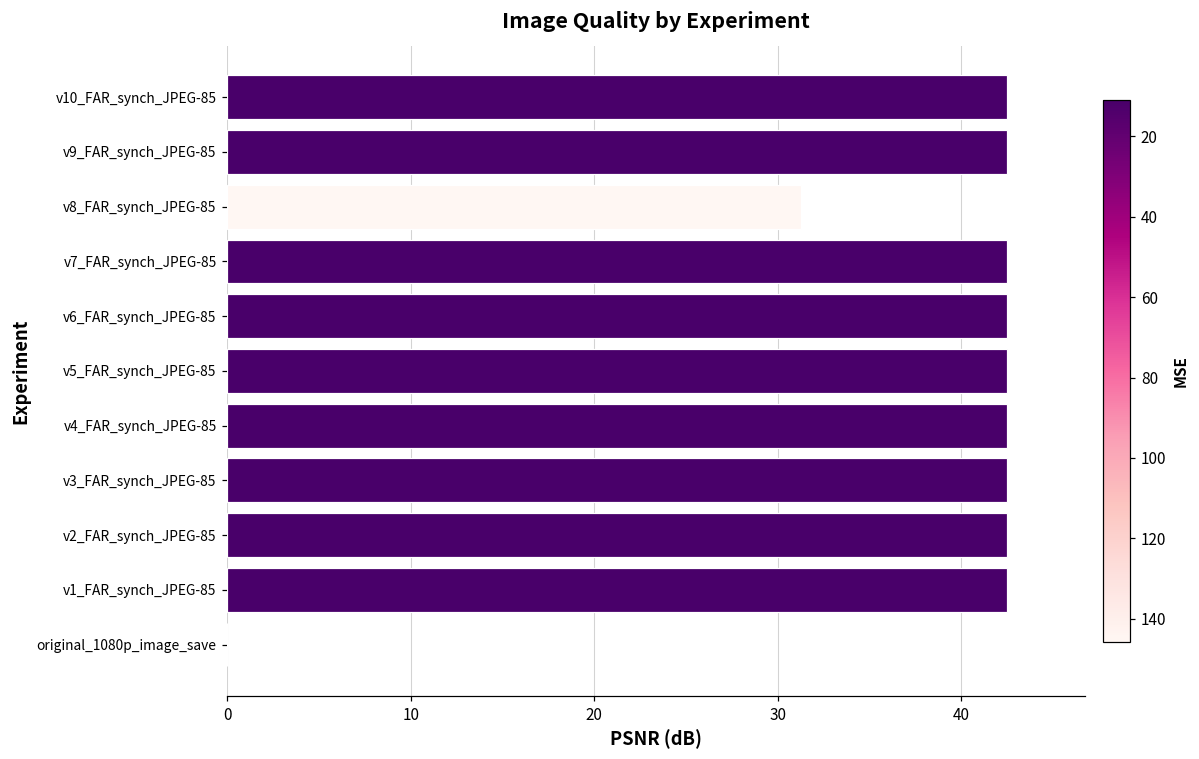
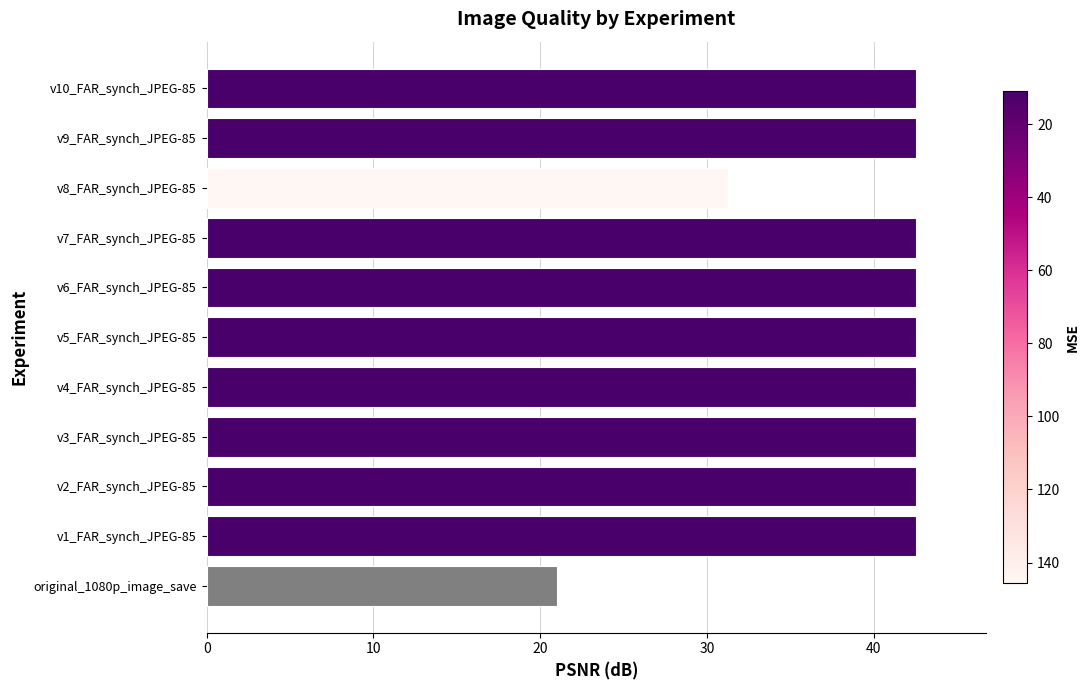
original_1080p_image_save: 0 -> 21
